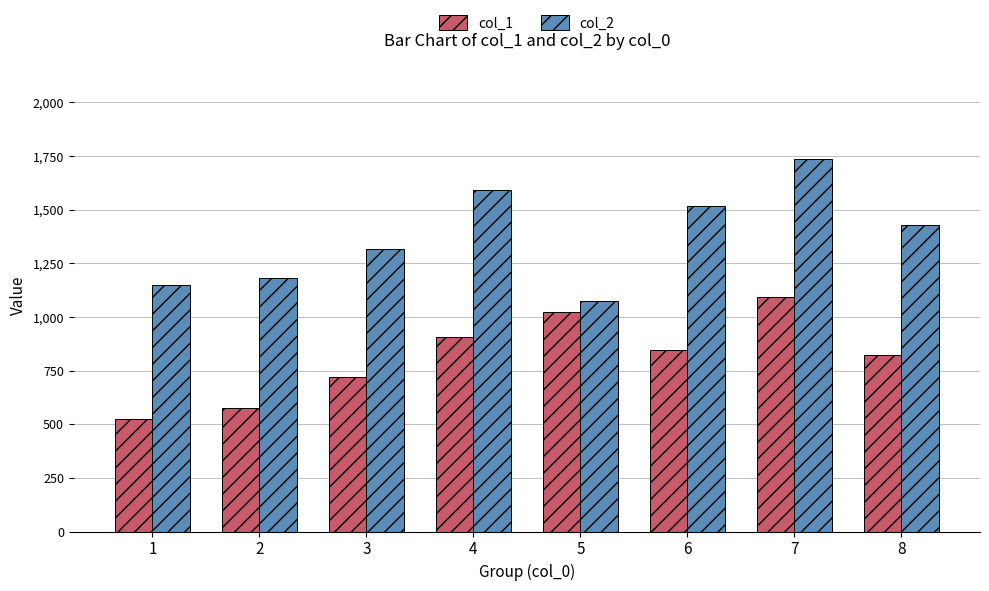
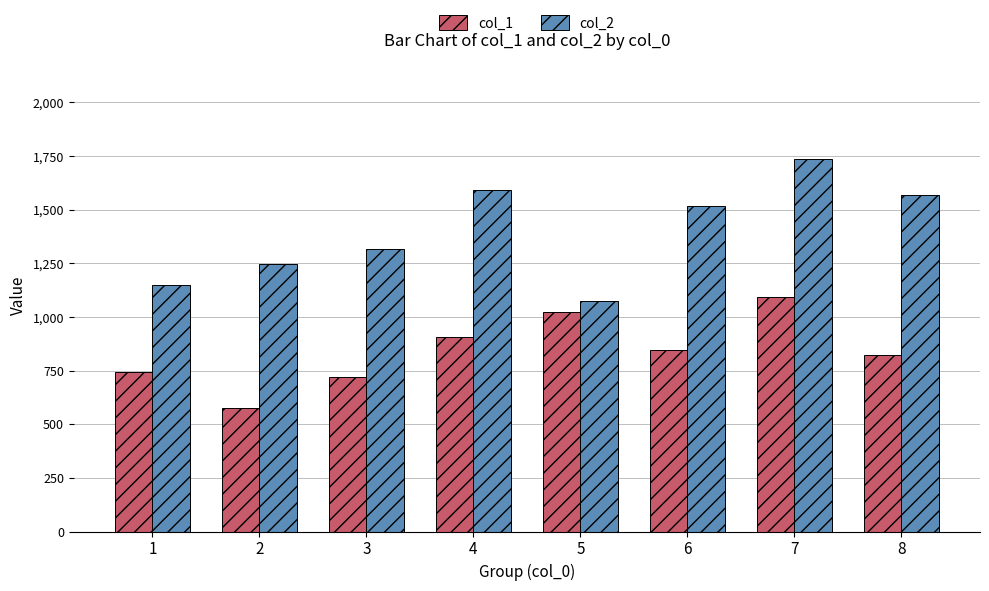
col_1, 1: 520 -> 740
col_2, 2: 1,180 -> 1,250
col_2, 8: 1,430 -> 1,570
